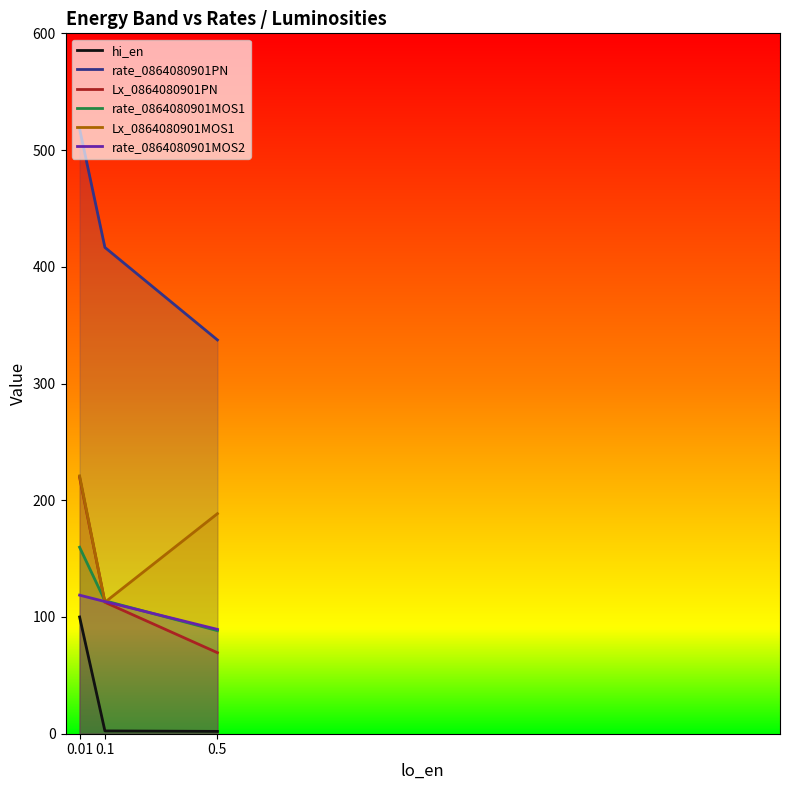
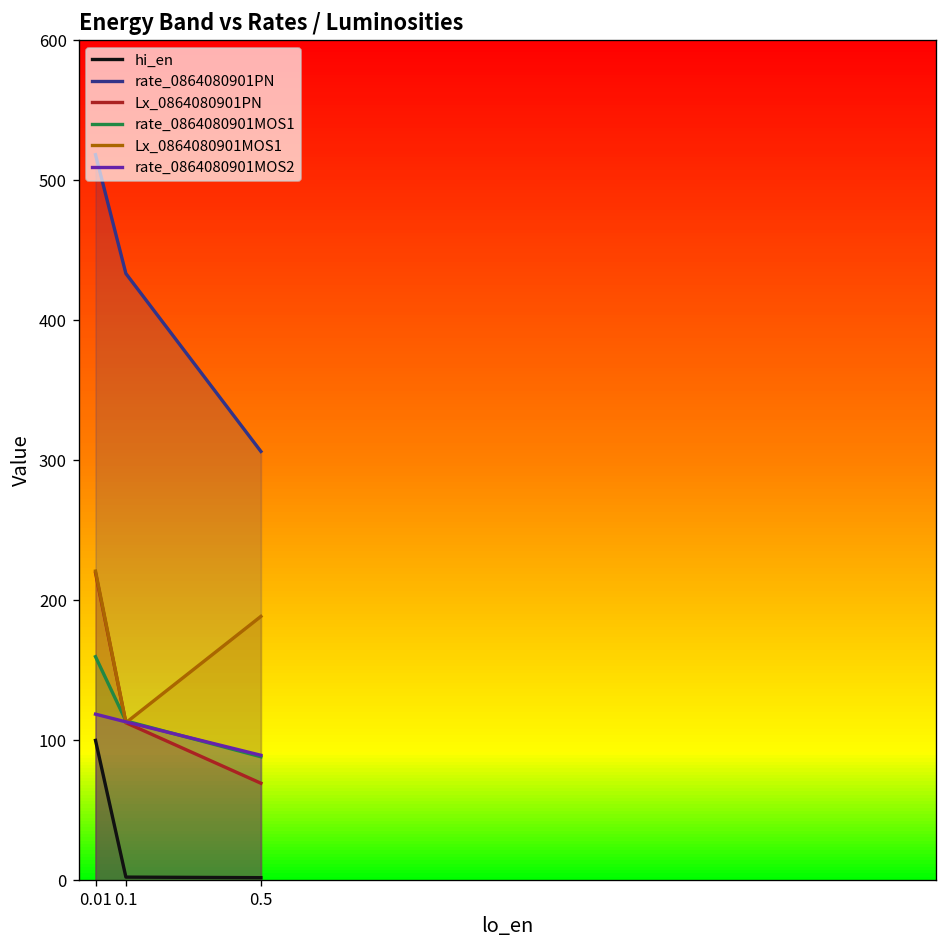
rate_0864080901PN, 0.1: 417 -> 433
rate_0864080901PN, 0.5: 337 -> 306
